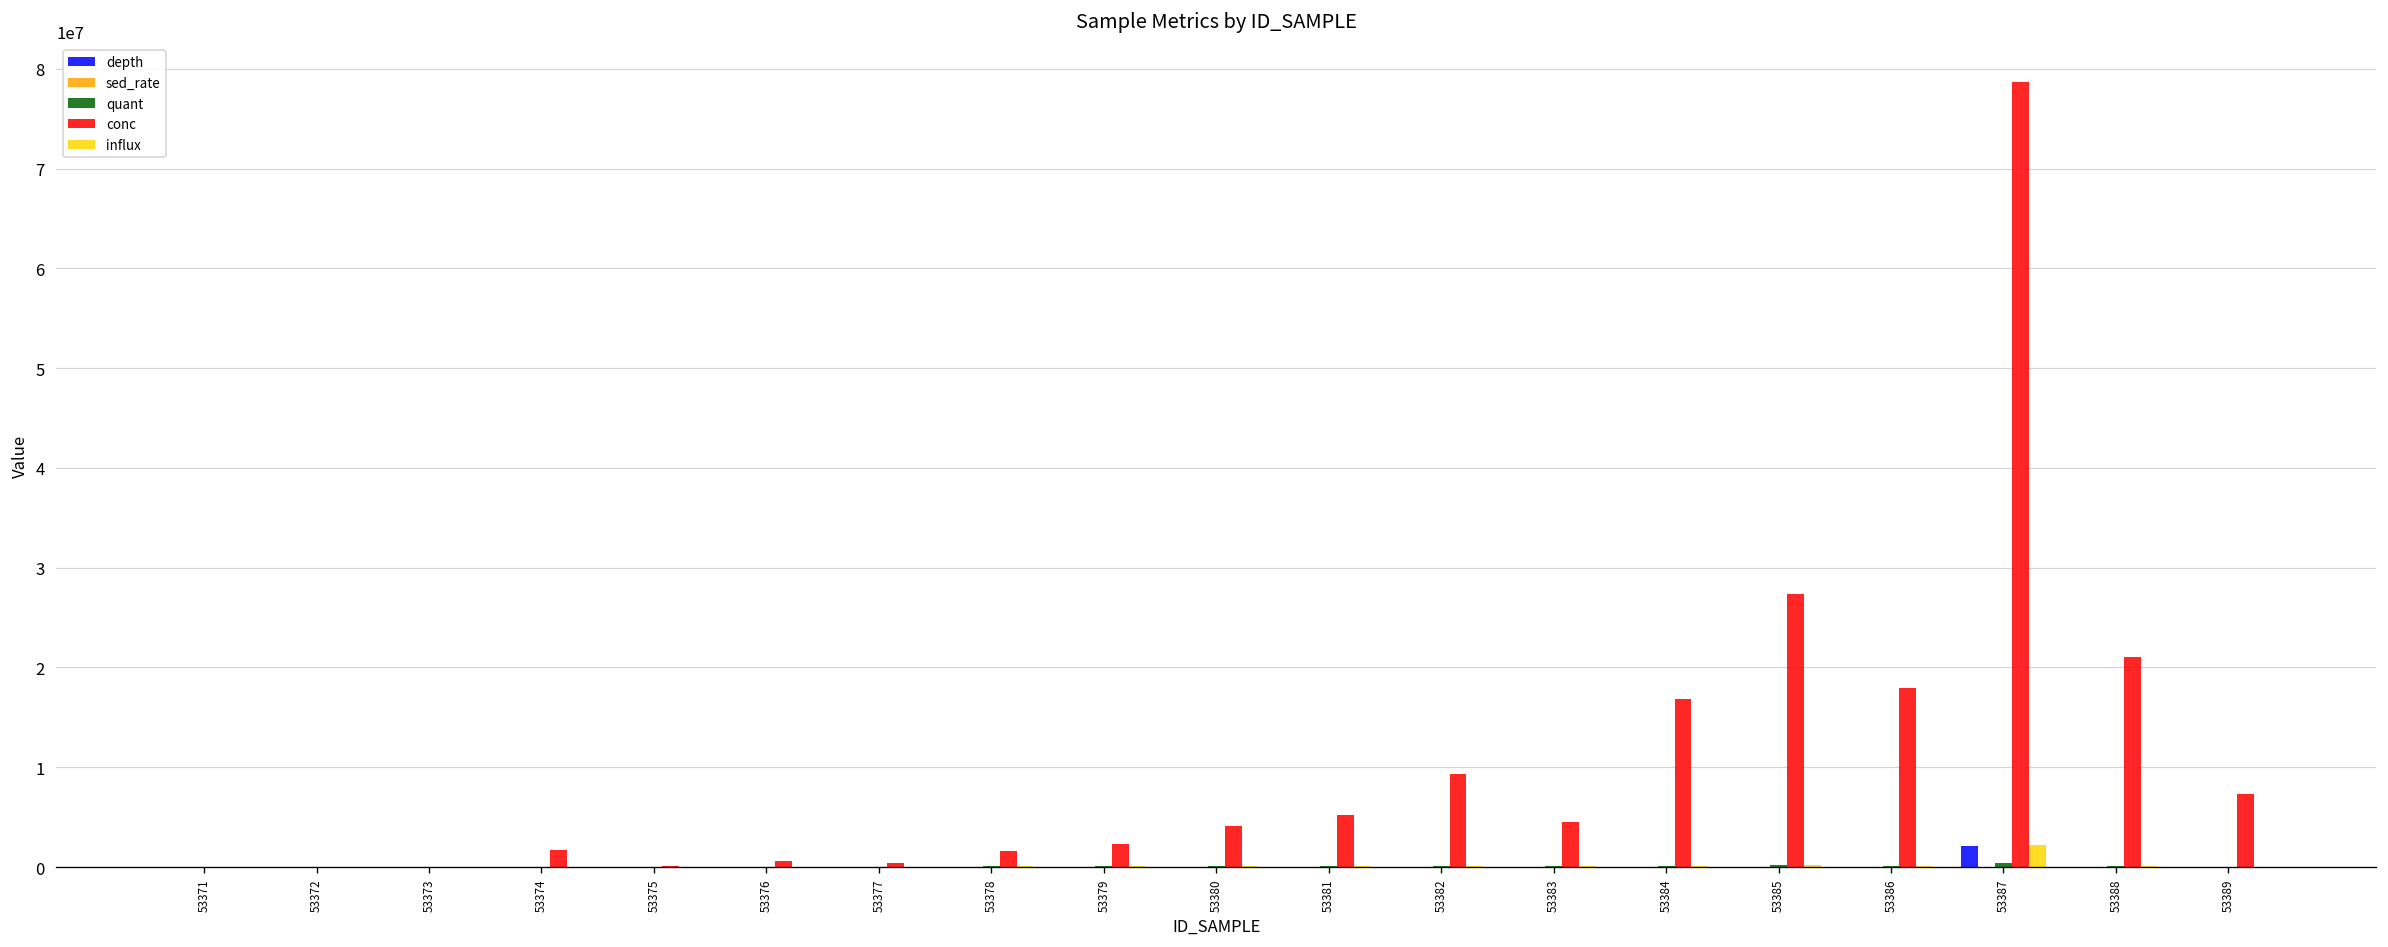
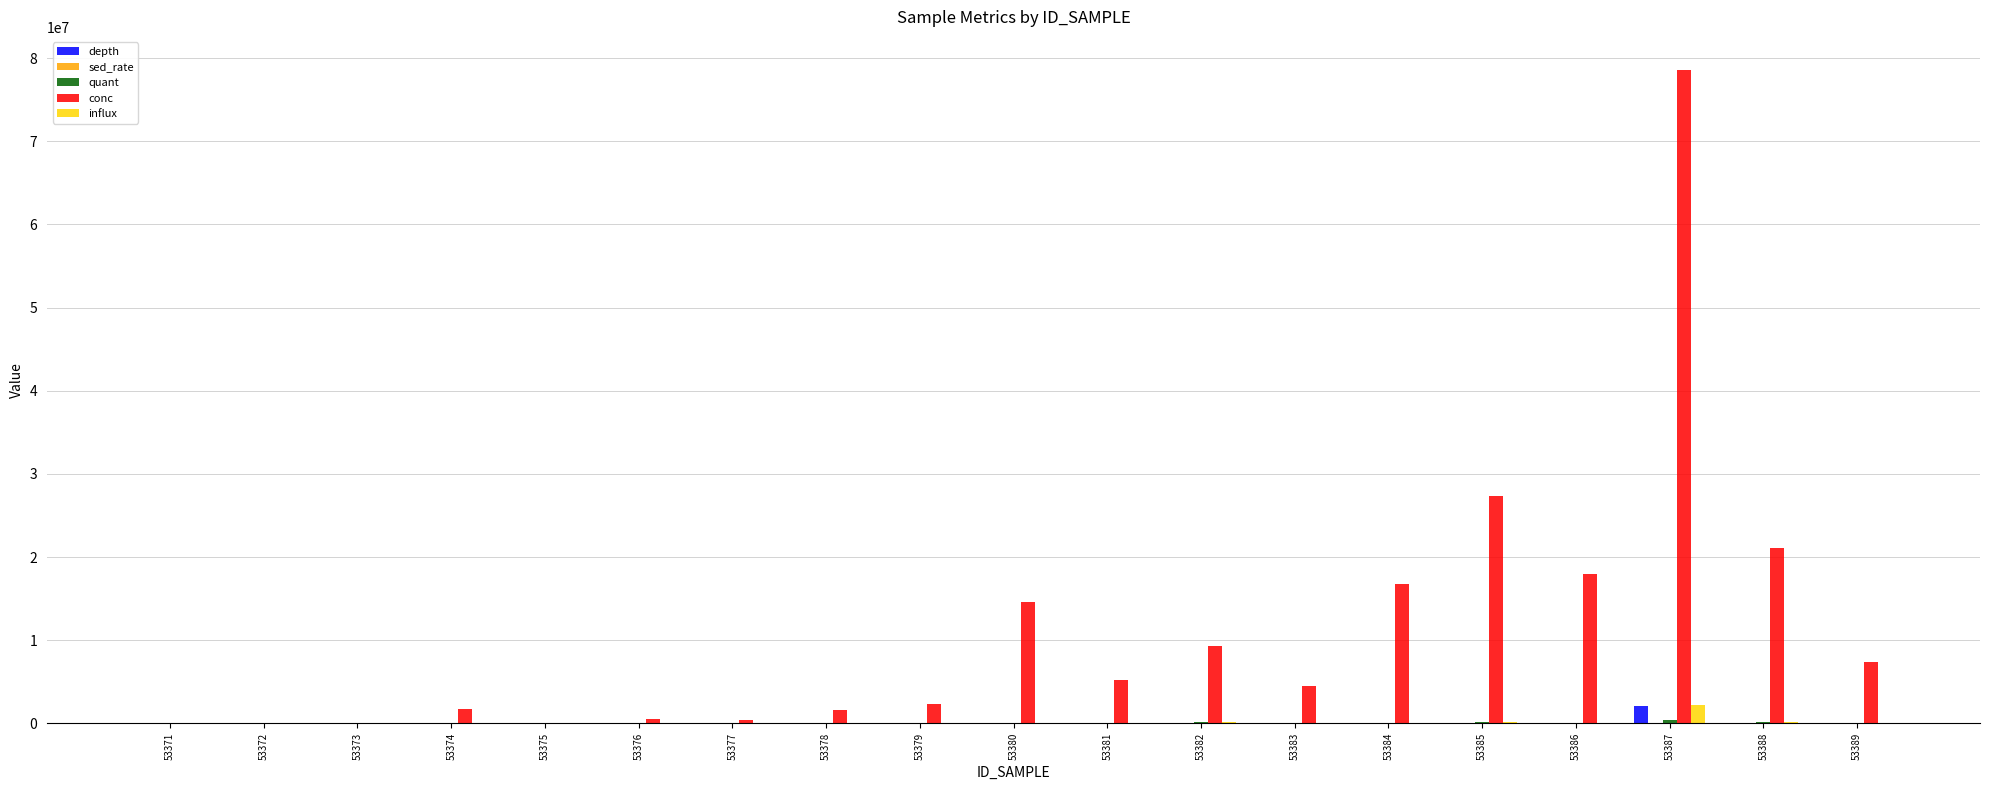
conc, 53380: 4000000 -> 15000000
